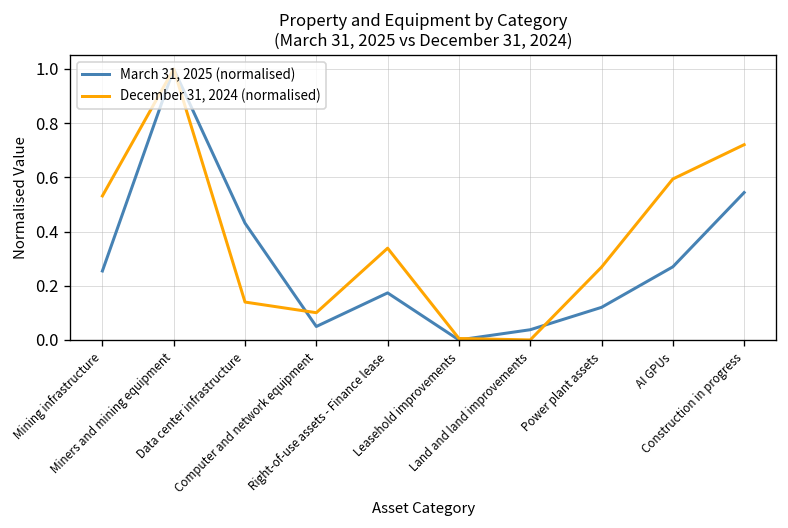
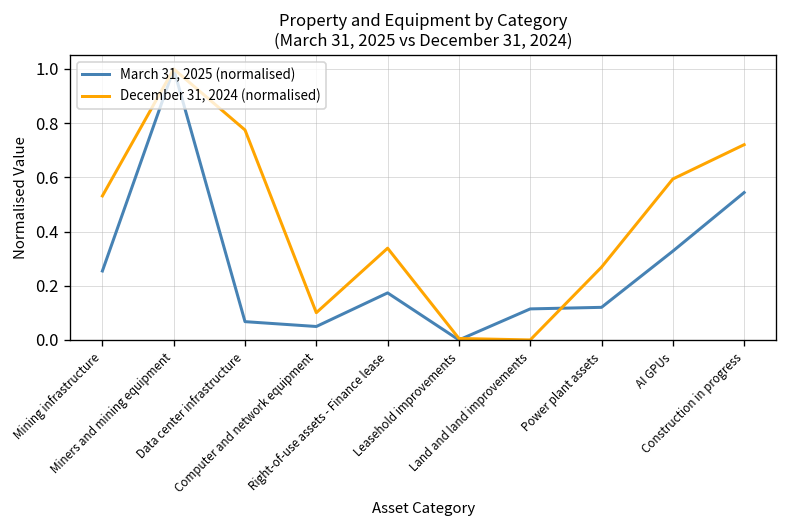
March 31, 2025 (normalised), Data center infrastructure: 0.43 -> 0.07
December 31, 2024 (normalised), Data center infrastructure: 0.14 -> 0.77
March 31, 2025 (normalised), Land and land improvements: 0.04 -> 0.11
March 31, 2025 (normalised), AI GPUs: 0.27 -> 0.33
